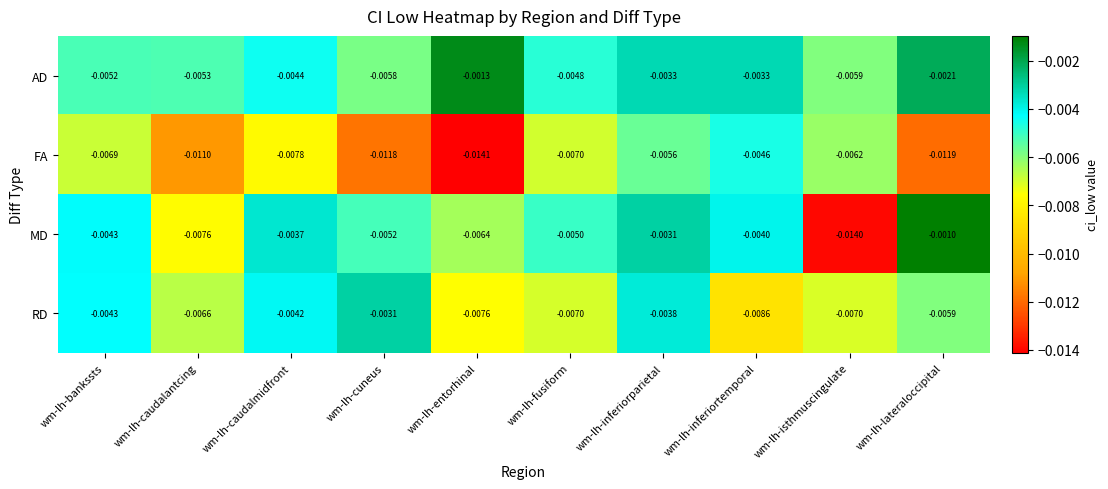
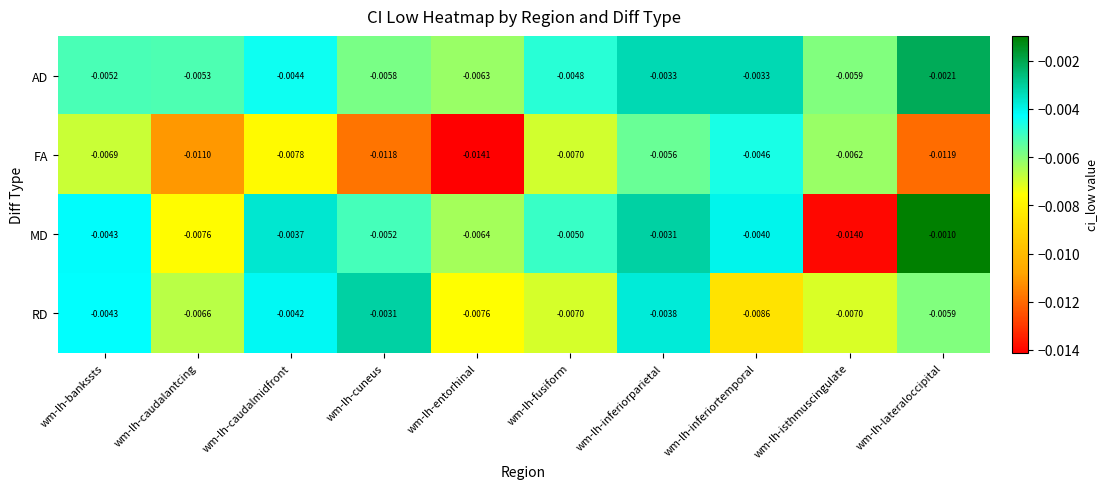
AD, wm-lh-entorhinal: -0.0013 -> -0.0063
